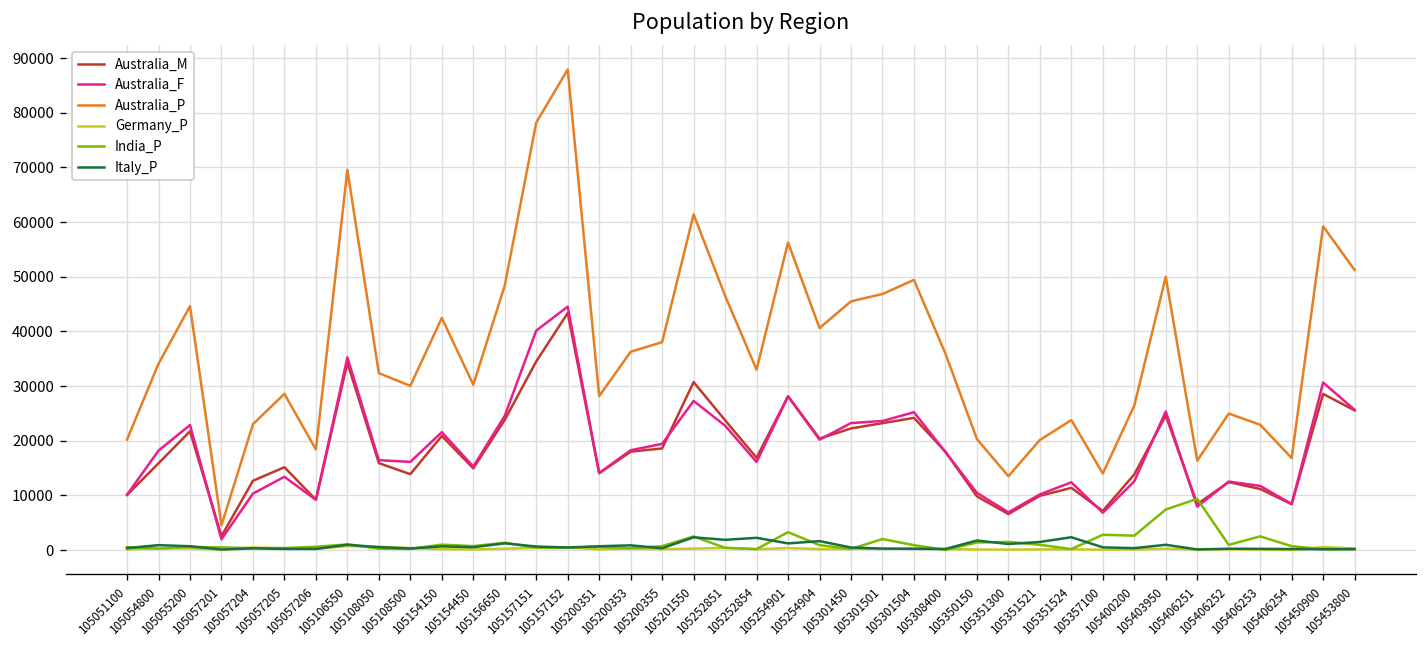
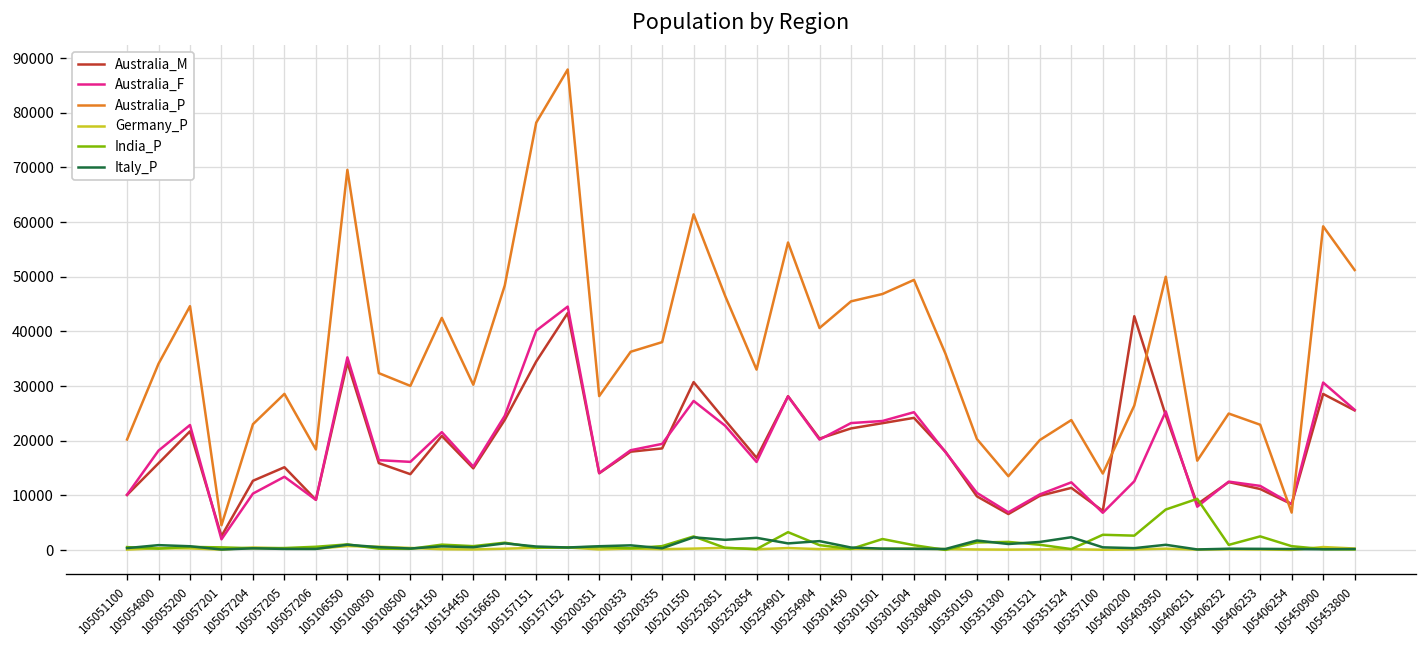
Australia_M, 105400200: 14000 -> 43000
Australia_P, 105406254: 17000 -> 7000
